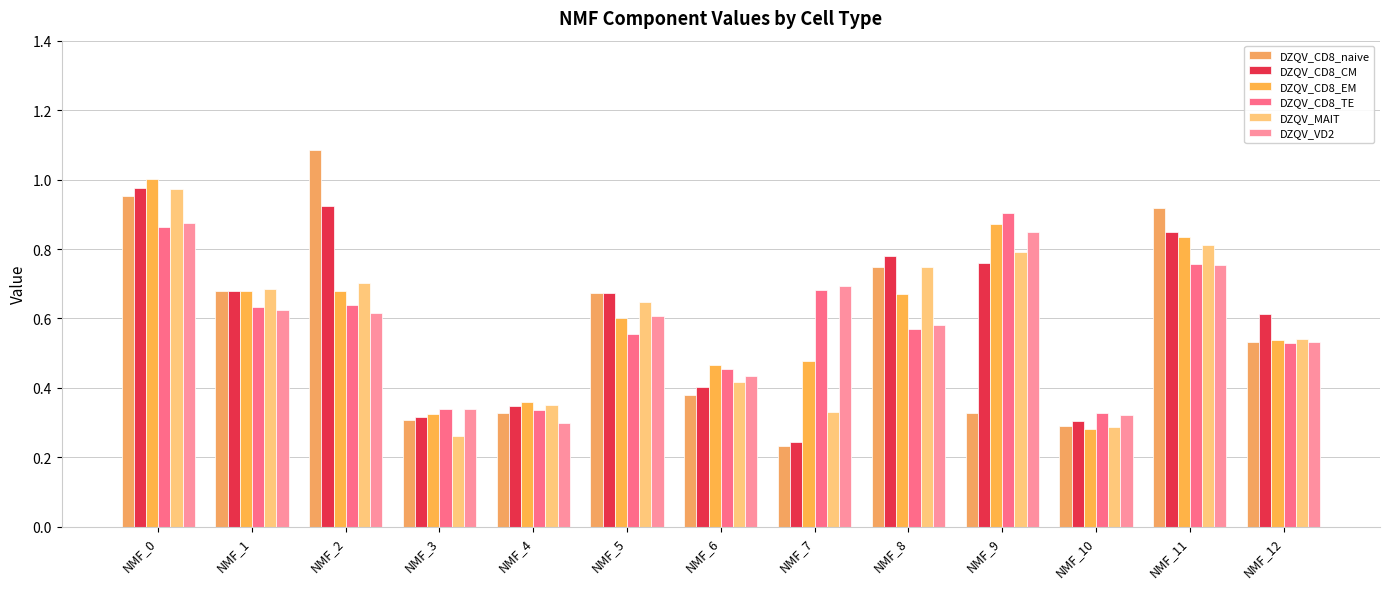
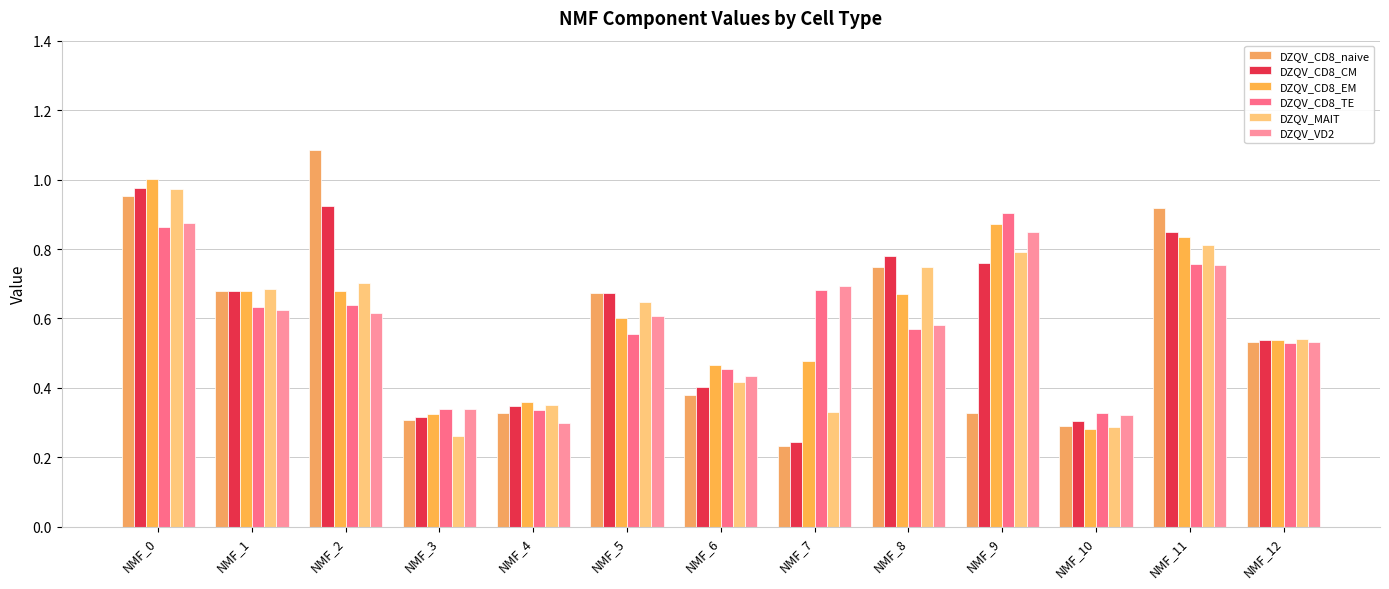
DZQV_CD8_CM, NMF_12: 0.61 -> 0.54
